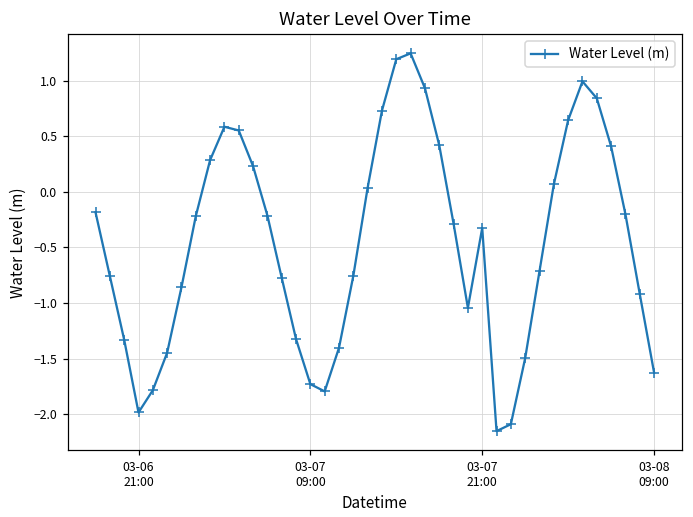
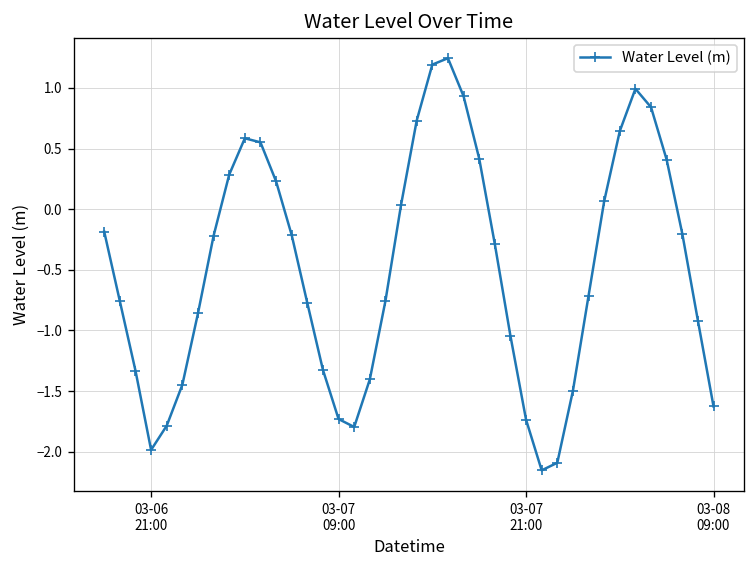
03-07 21:00: -0.33 -> -1.74
